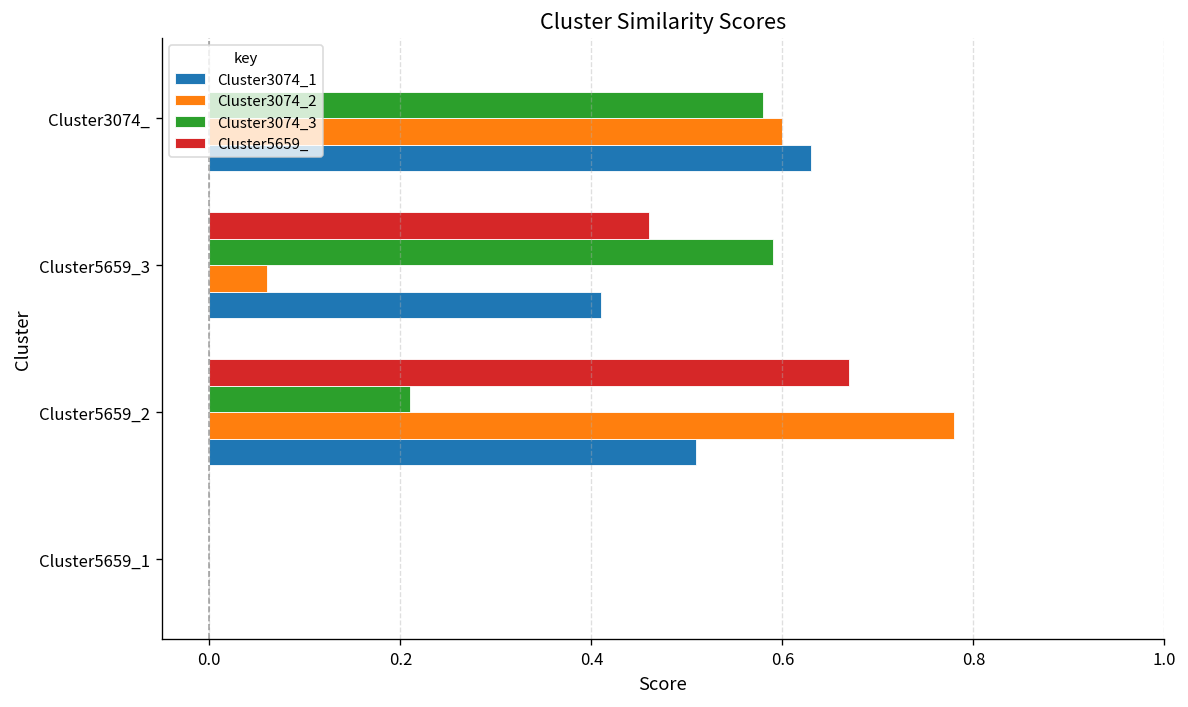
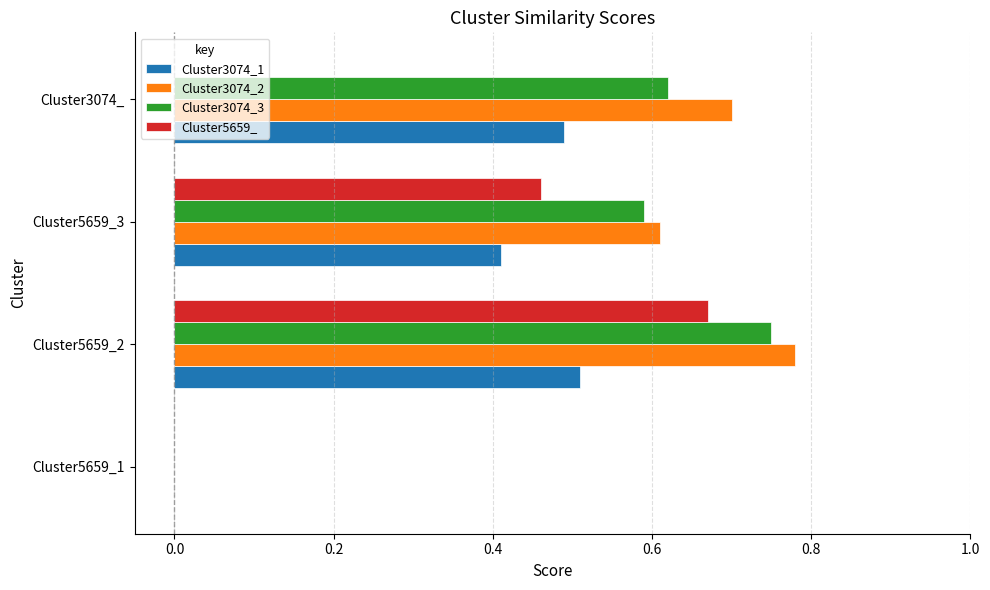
Cluster3074_3, Cluster3074_: 0.58 -> 0.62
Cluster3074_2, Cluster3074_: 0.6 -> 0.7
Cluster3074_1, Cluster3074_: 0.63 -> 0.49
Cluster3074_2, Cluster5659_3: 0.06 -> 0.61
Cluster3074_3, Cluster5659_2: 0.21 -> 0.75
